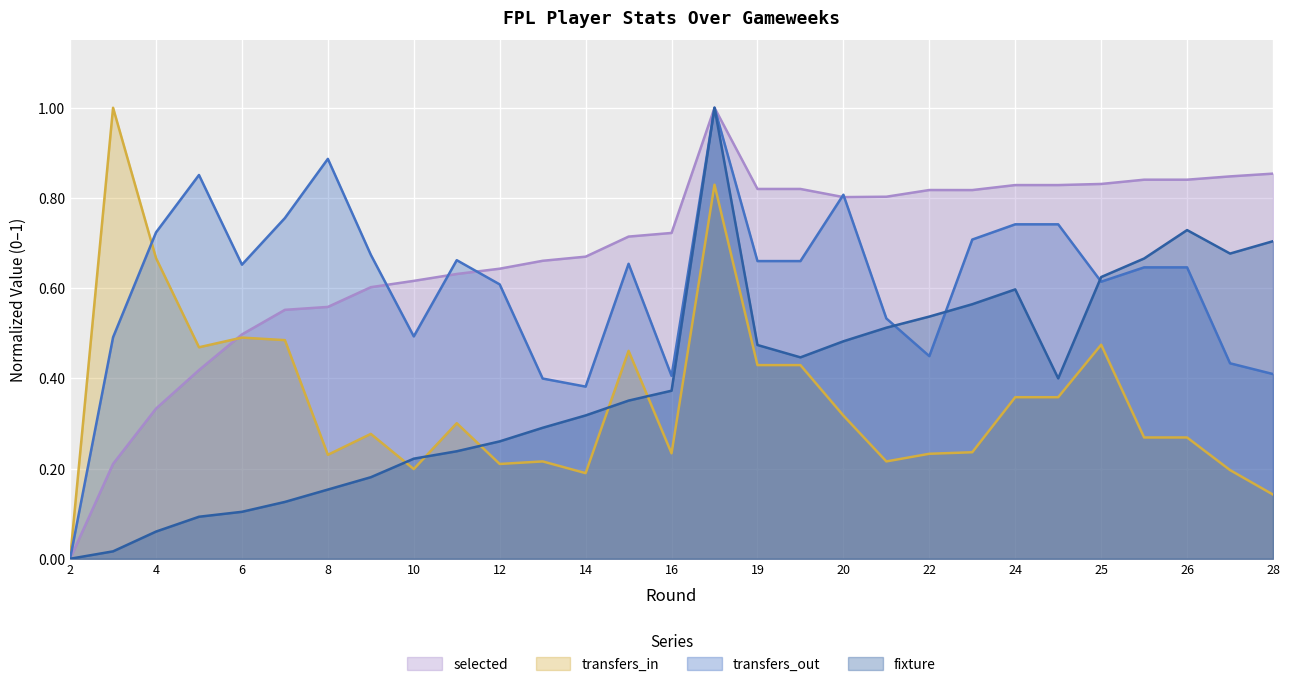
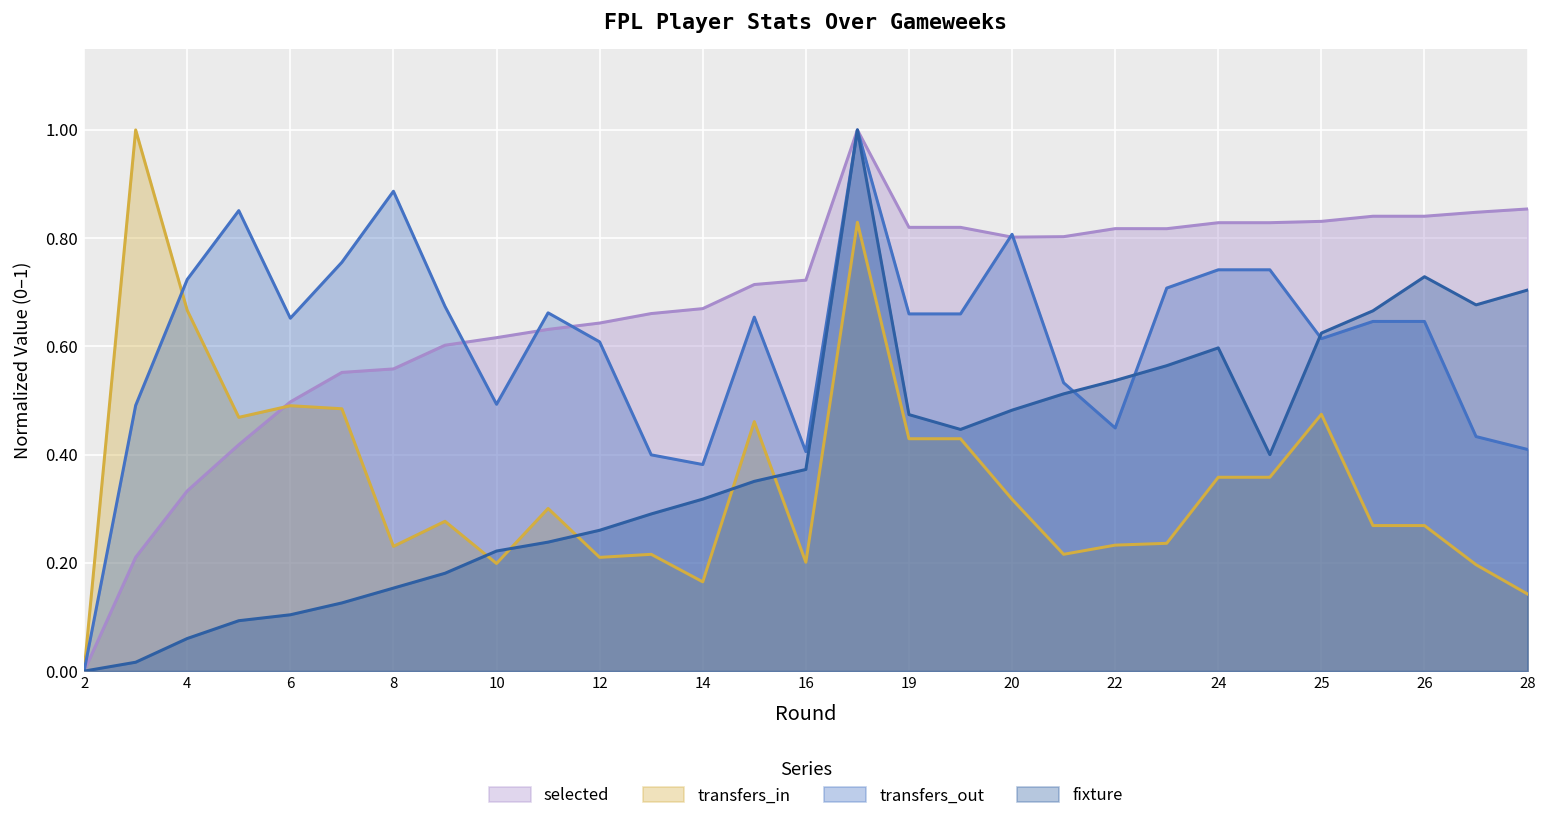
transfers_in, 14: 0.19 -> 0.16
transfers_in, 16: 0.23 -> 0.20
